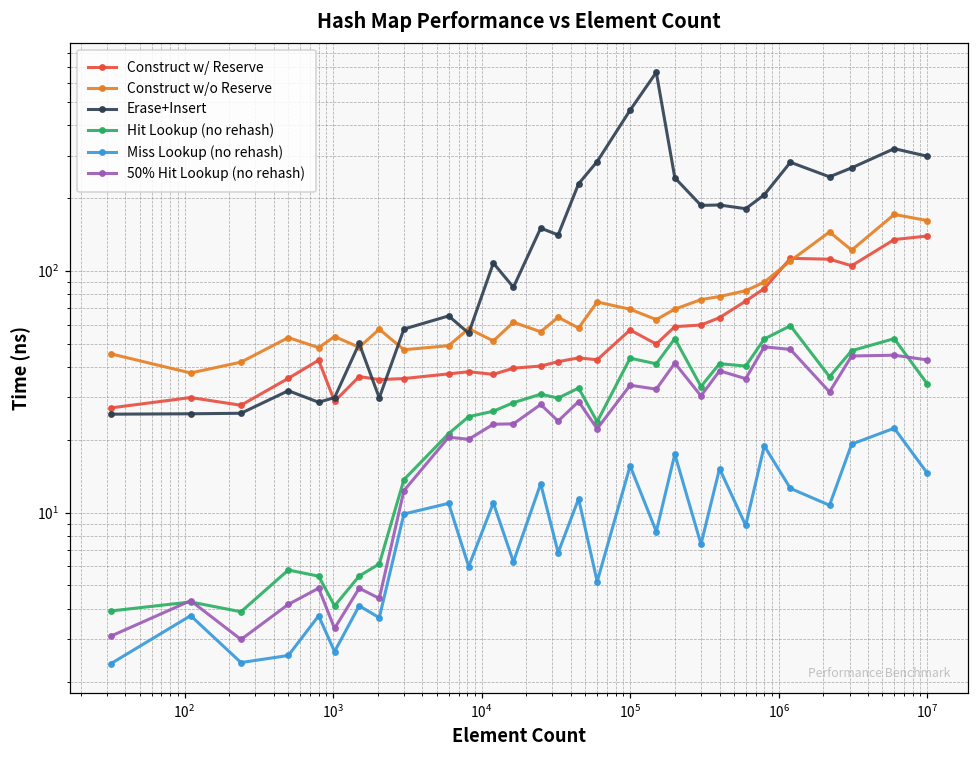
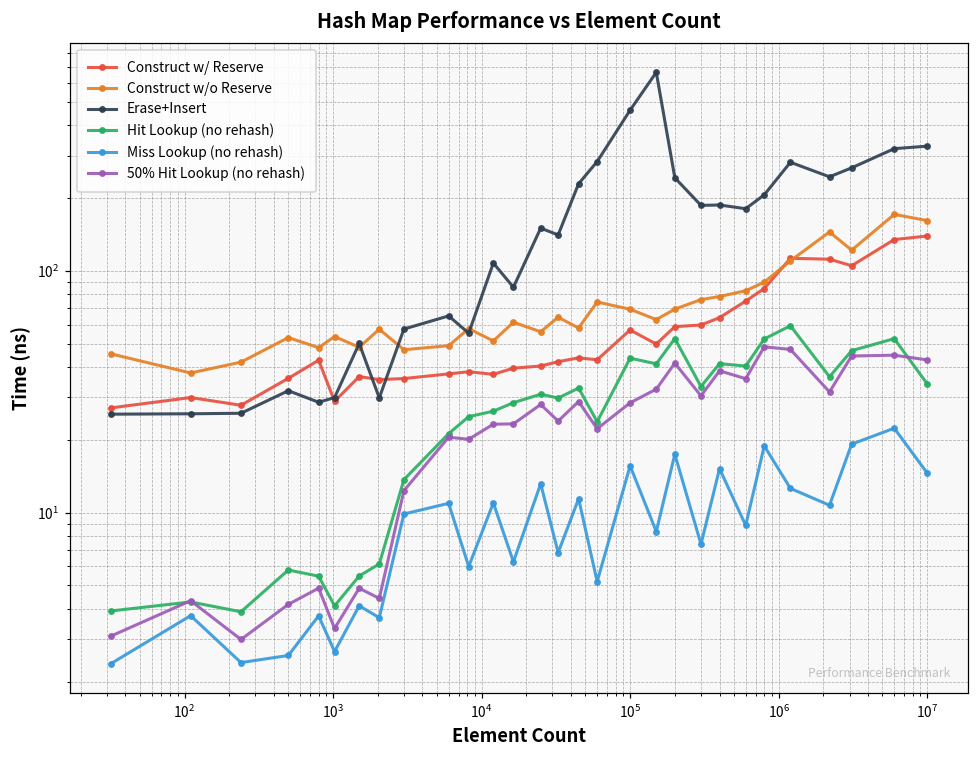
50% Hit Lookup (no rehash), 10^5: 34 -> 28
Erase+Insert, 10^7: 300 -> 330
